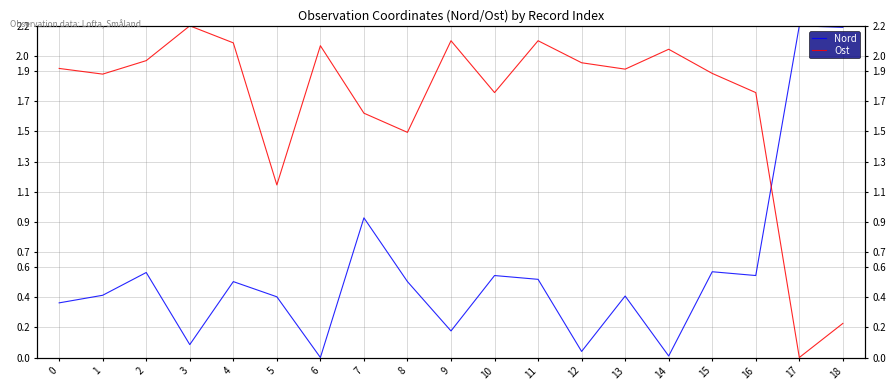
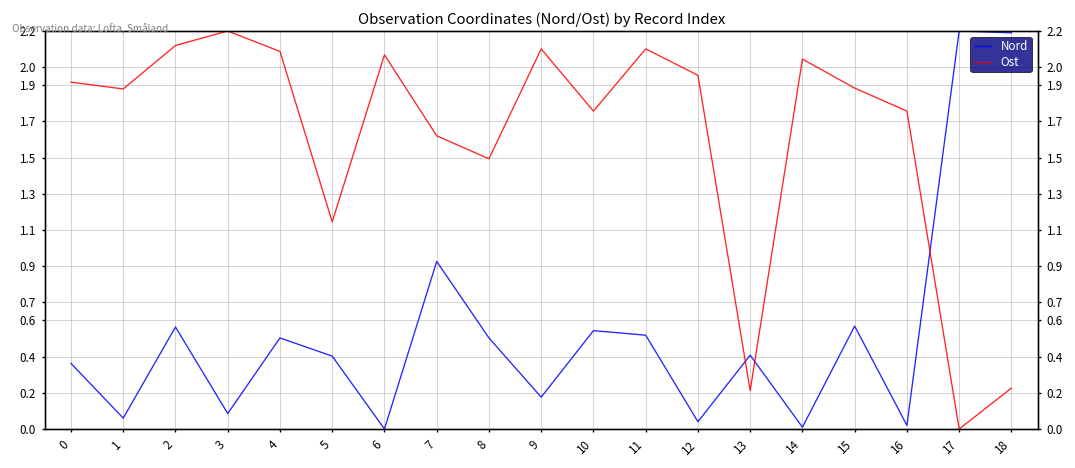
Nord, 1: 0.41 -> 0.06
Ost, 2: 1.97 -> 2.12
Ost, 13: 1.91 -> 0.21
Nord, 16: 0.54 -> 0.02
